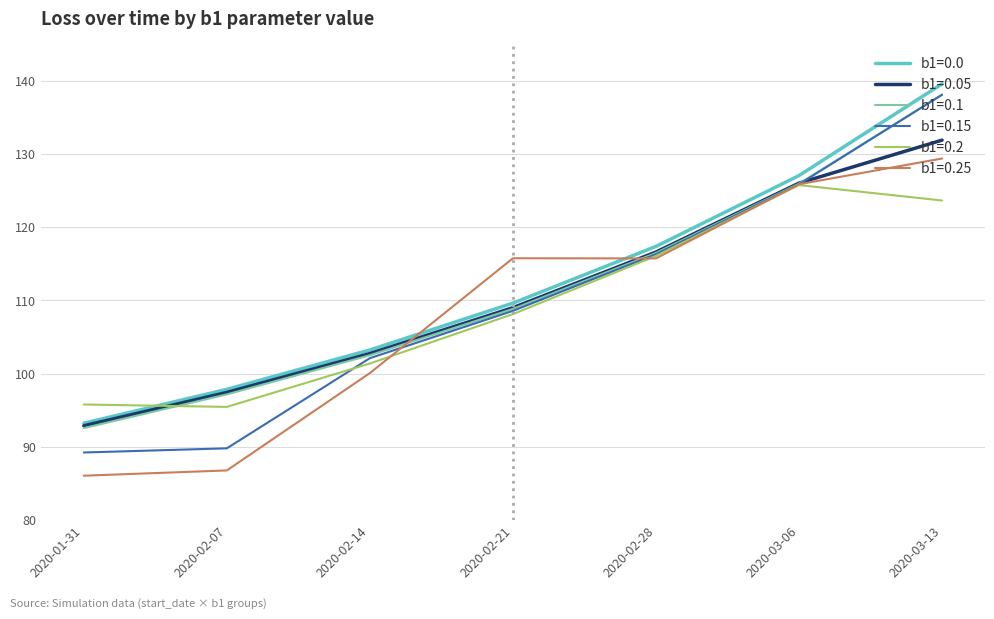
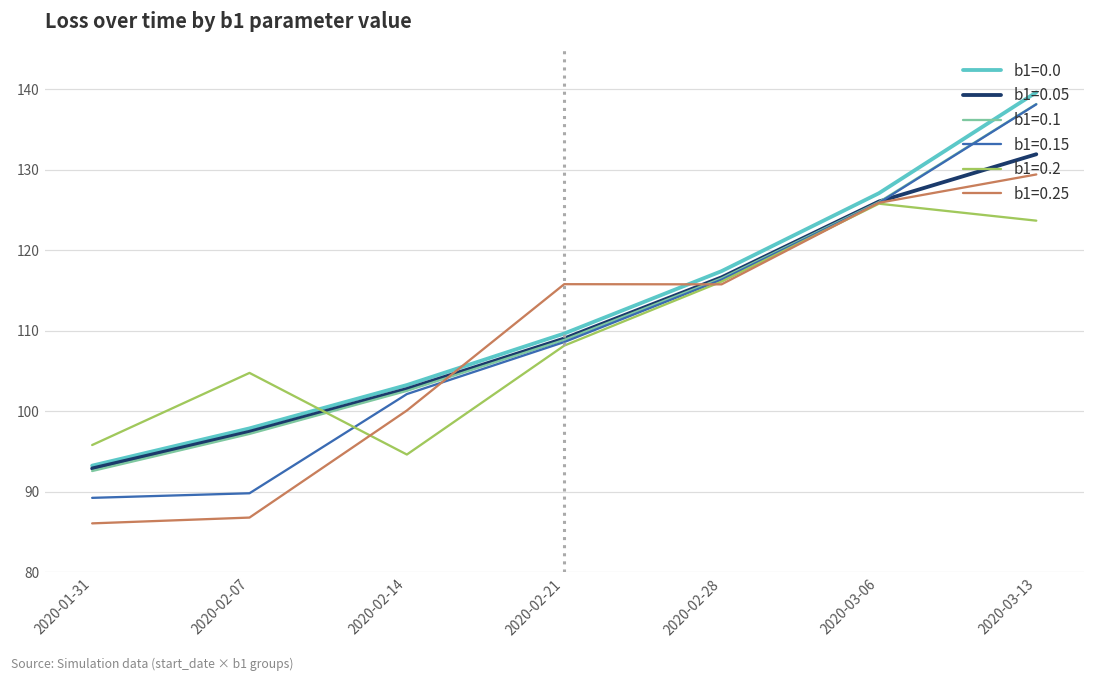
b1=0.2, 2020-02-07: 95 -> 105
b1=0.2, 2020-02-14: 101 -> 95
